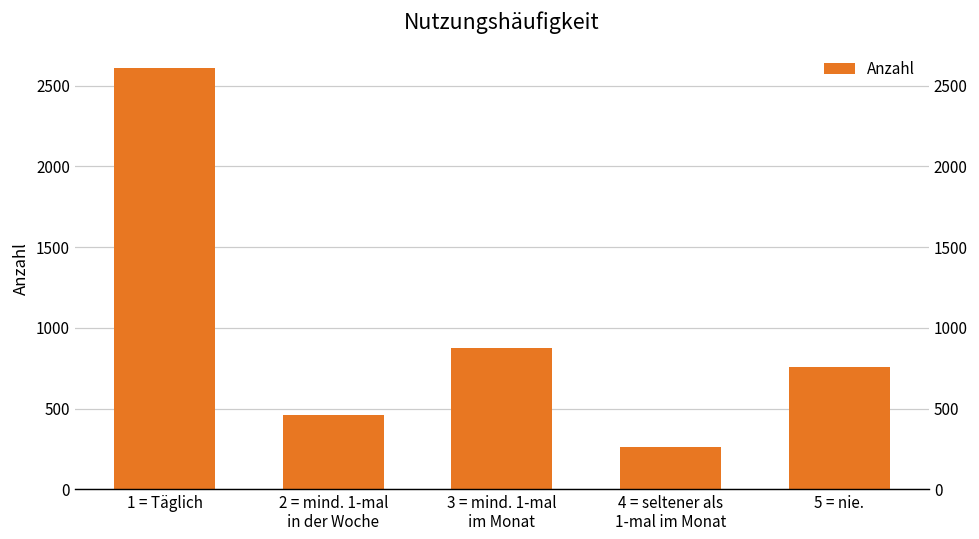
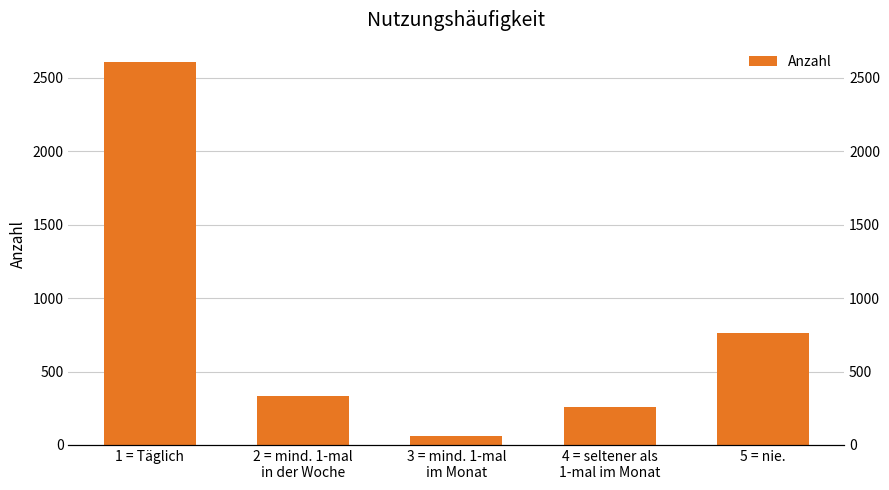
2 = mind. 1-mal in der Woche: 460 -> 340
3 = mind. 1-mal im Monat: 870 -> 60
